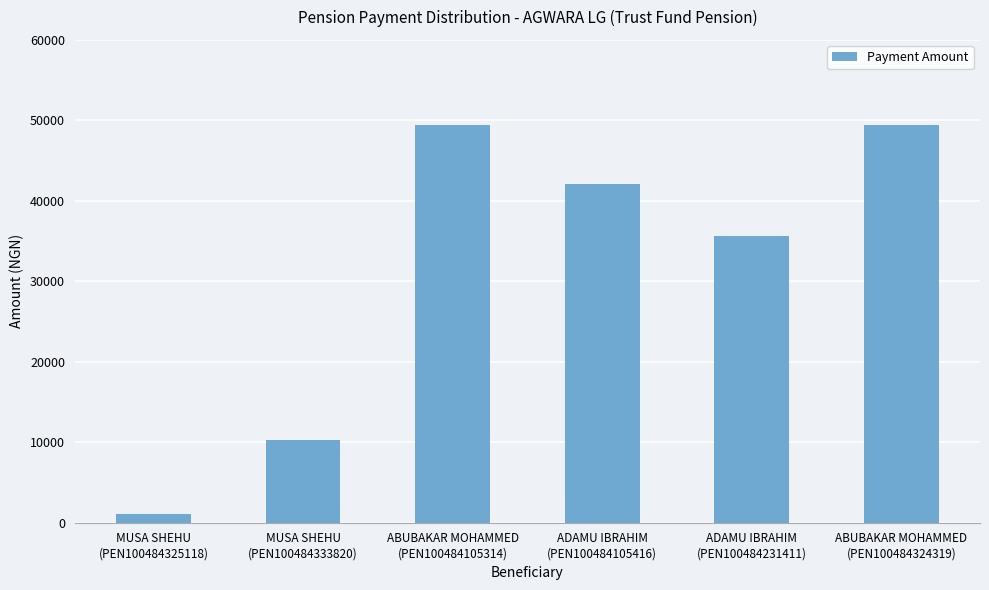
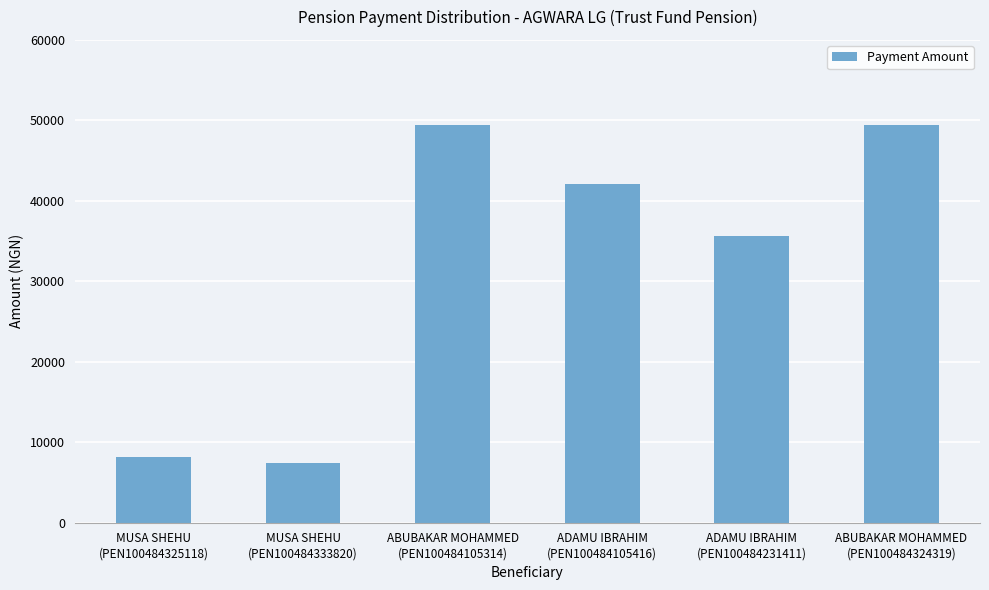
MUSA SHEHU (PEN100484325118): 1000 -> 8000
MUSA SHEHU (PEN100484333820): 10000 -> 7000
